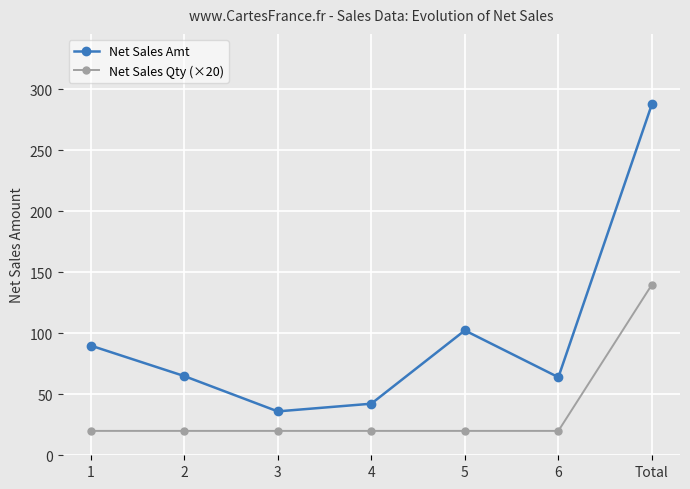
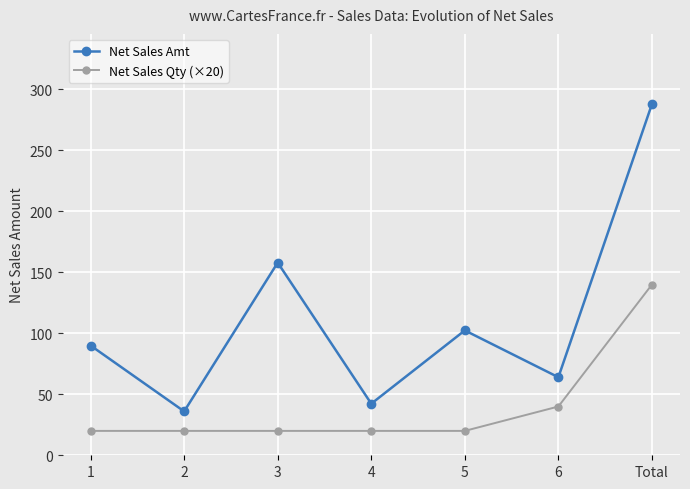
Net Sales Amt, 2: 65 -> 36
Net Sales Amt, 3: 36 -> 158
Net Sales Qty (×20), 6: 20 -> 40
